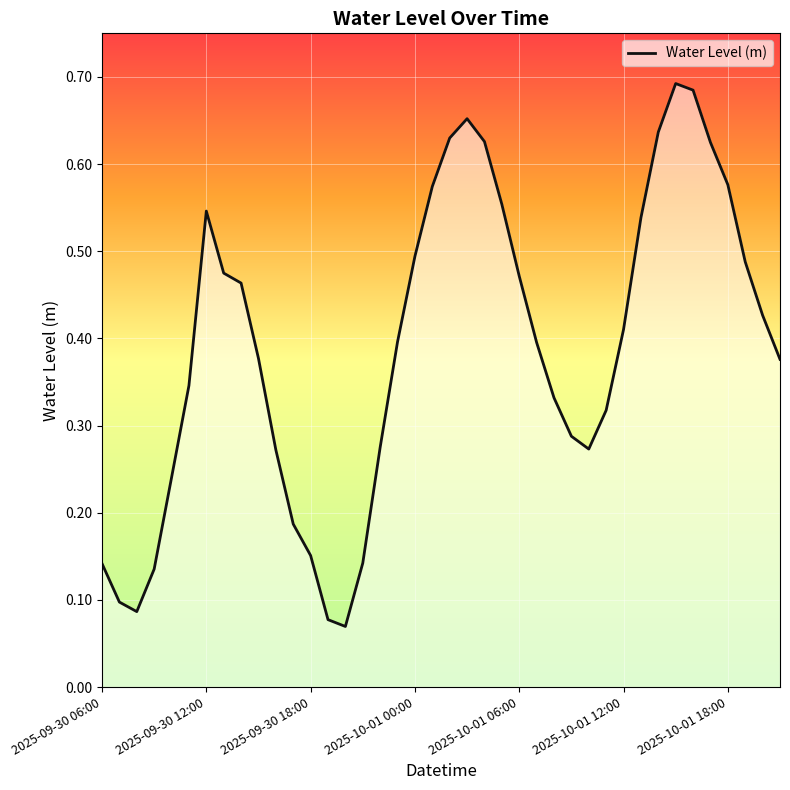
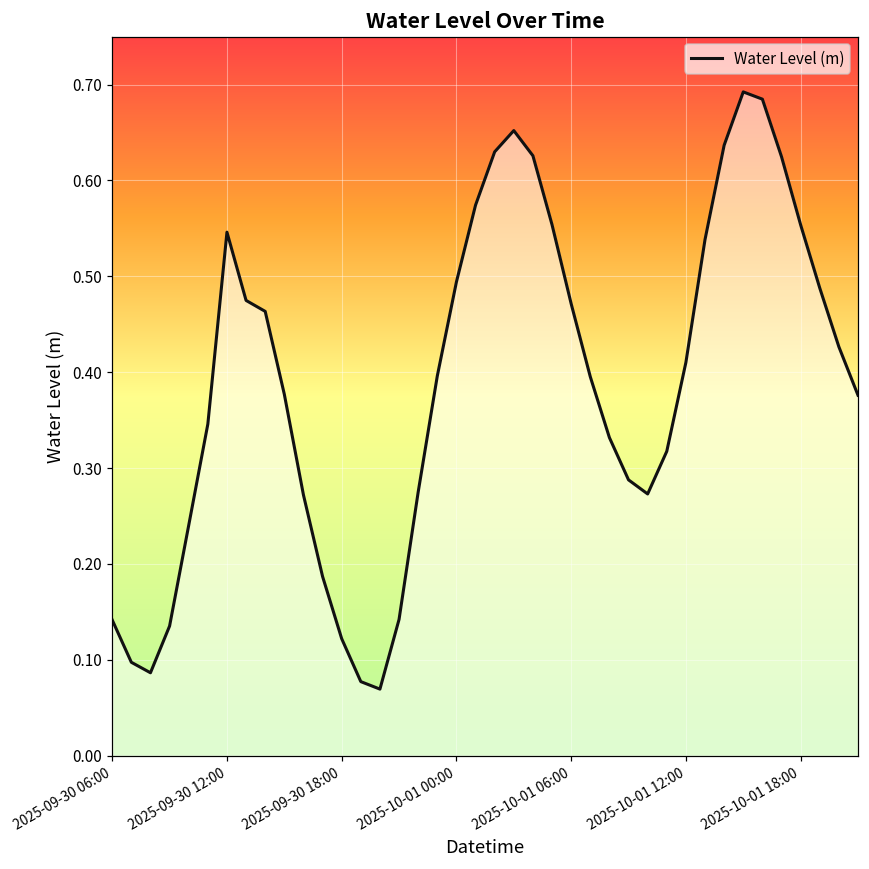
2025-09-30 18:00: 0.15 -> 0.12
2025-10-01 18:00: 0.58 -> 0.55
